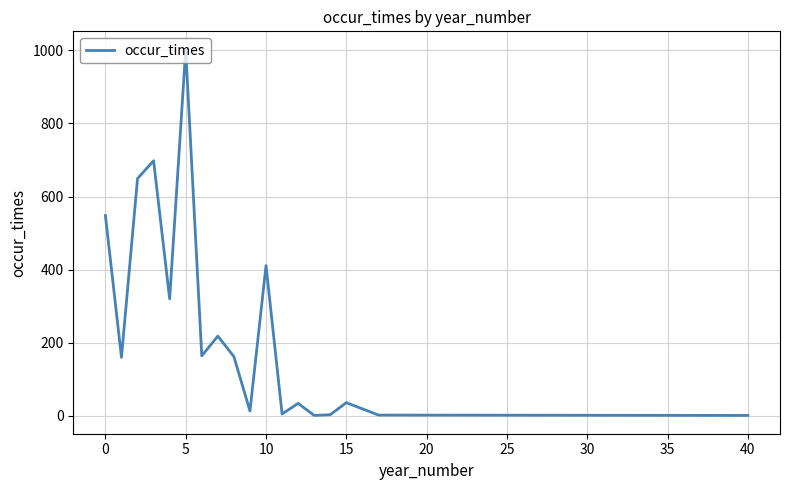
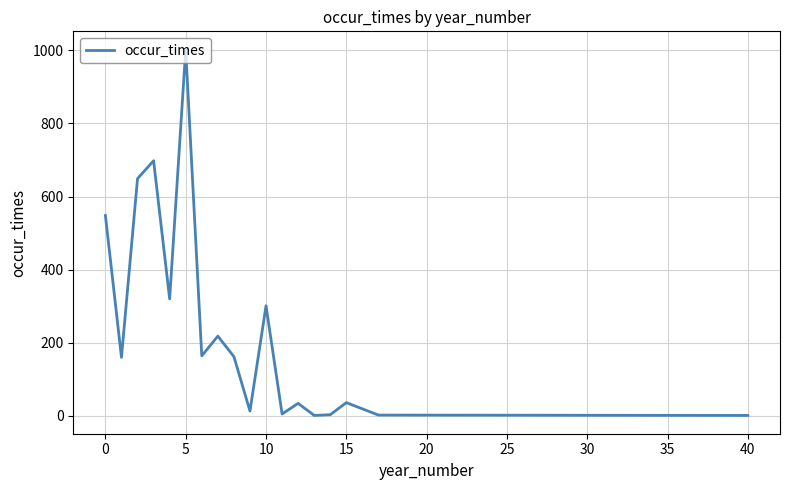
10: 410 -> 300
